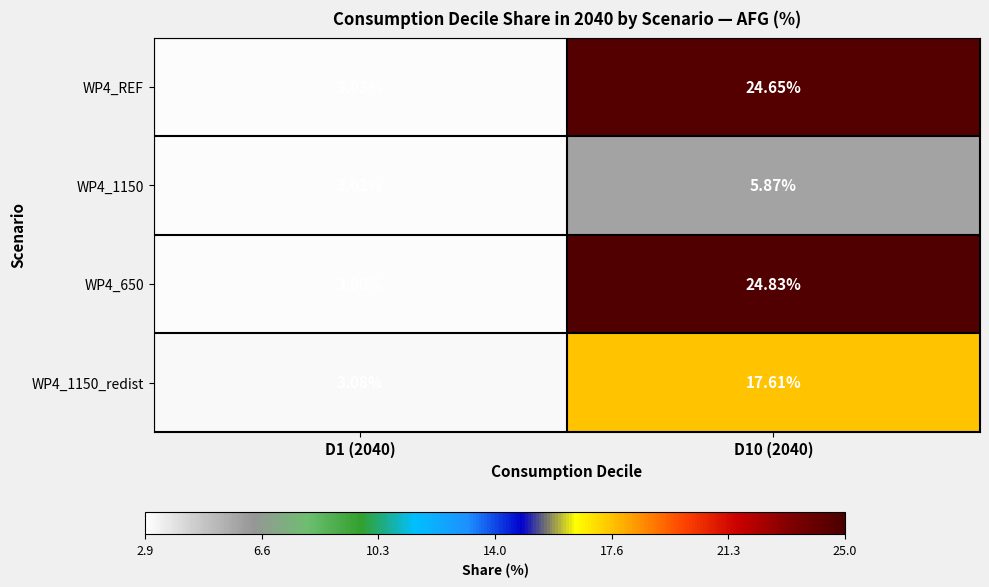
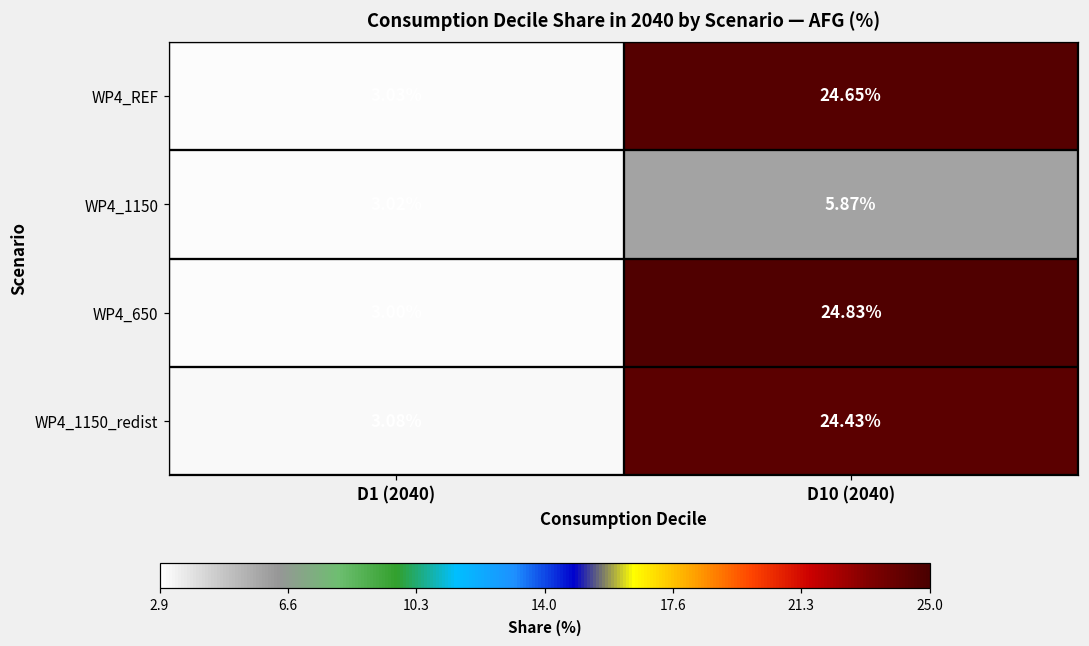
WP4_1150_redist, D10 (2040): 17.61% -> 24.43%
